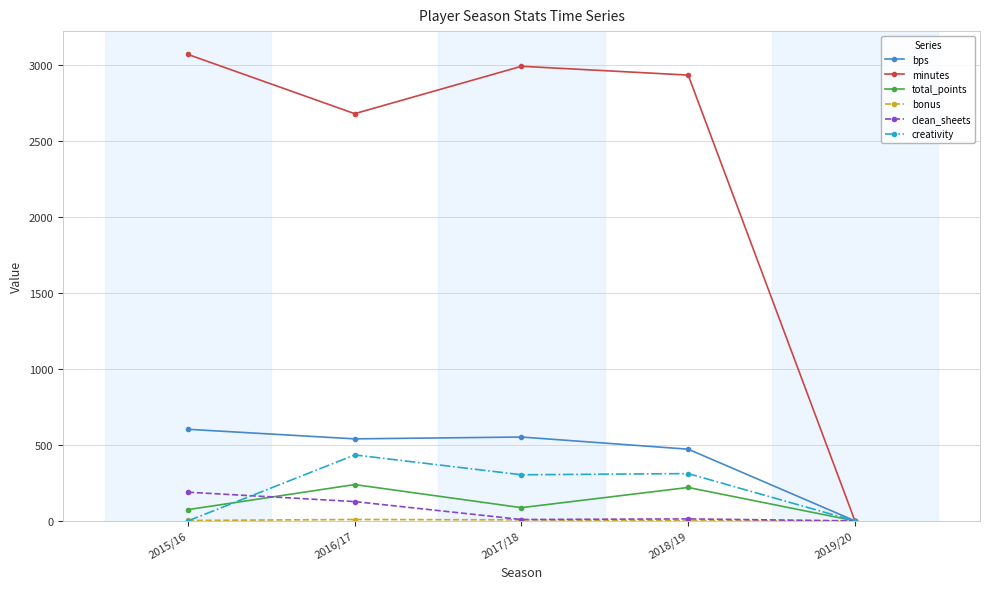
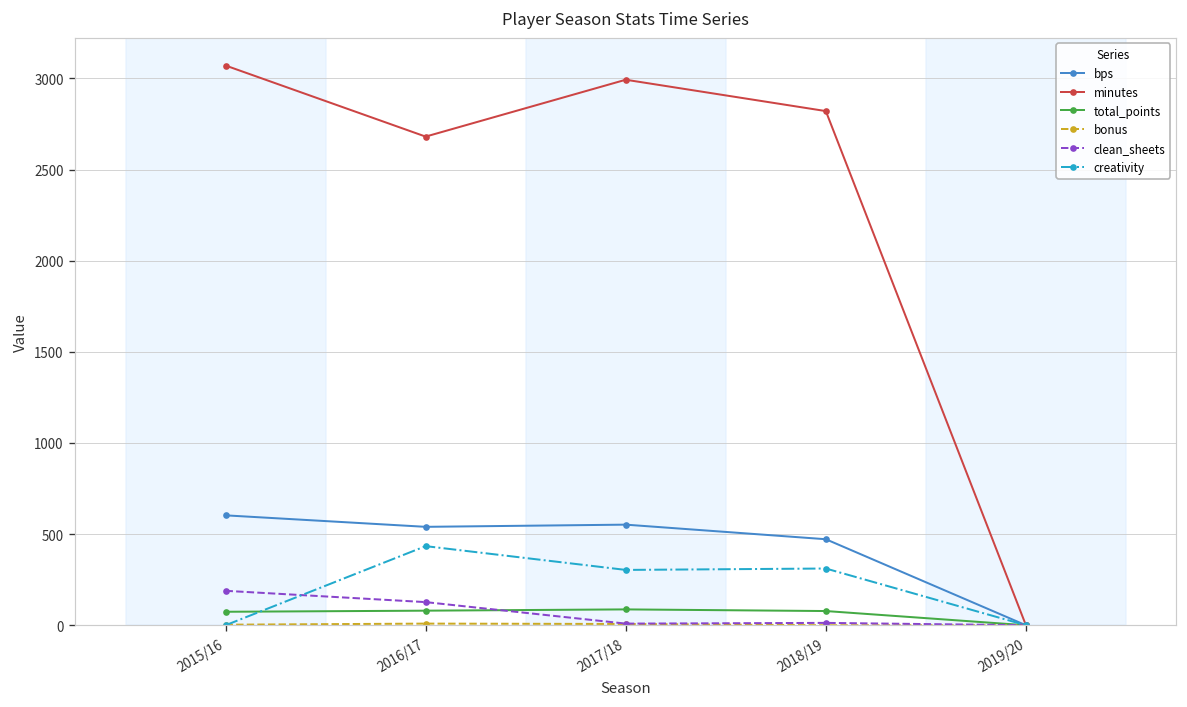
total_points, 2016/17: 240 -> 80
minutes, 2018/19: 2940 -> 2820
total_points, 2018/19: 220 -> 80
